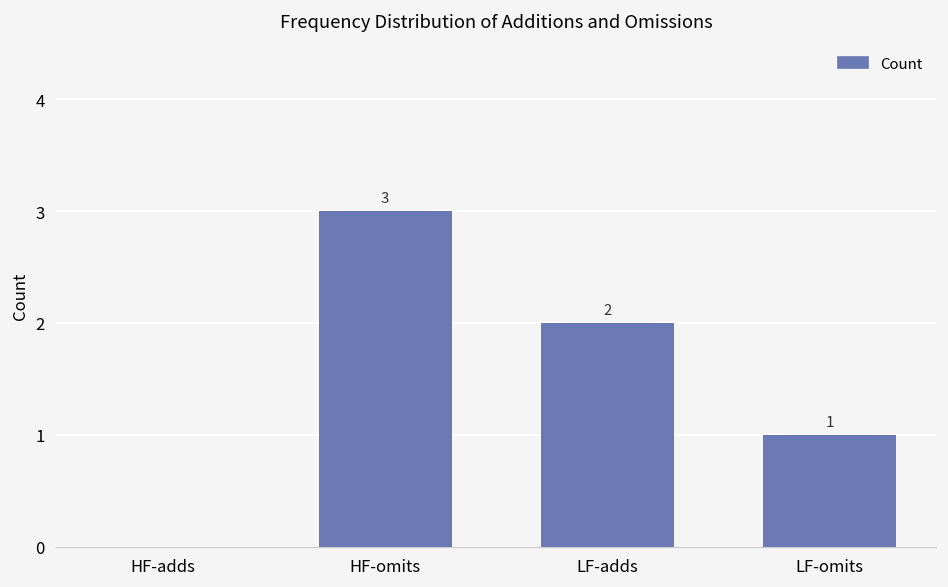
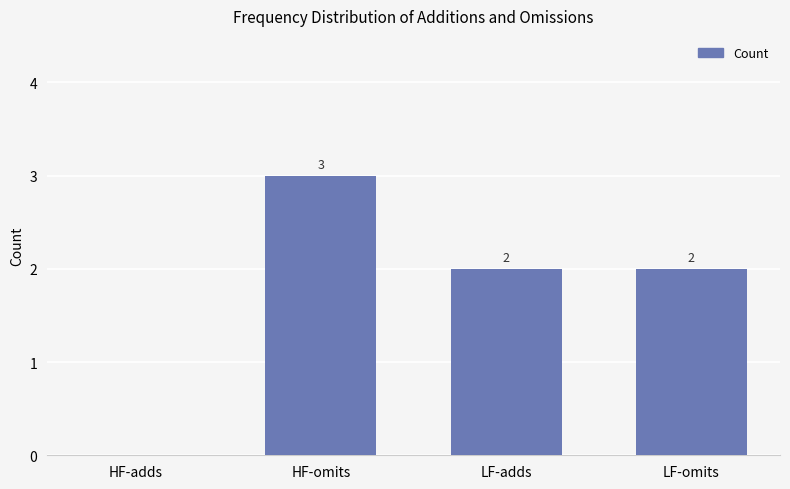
LF-omits: 1 -> 2
